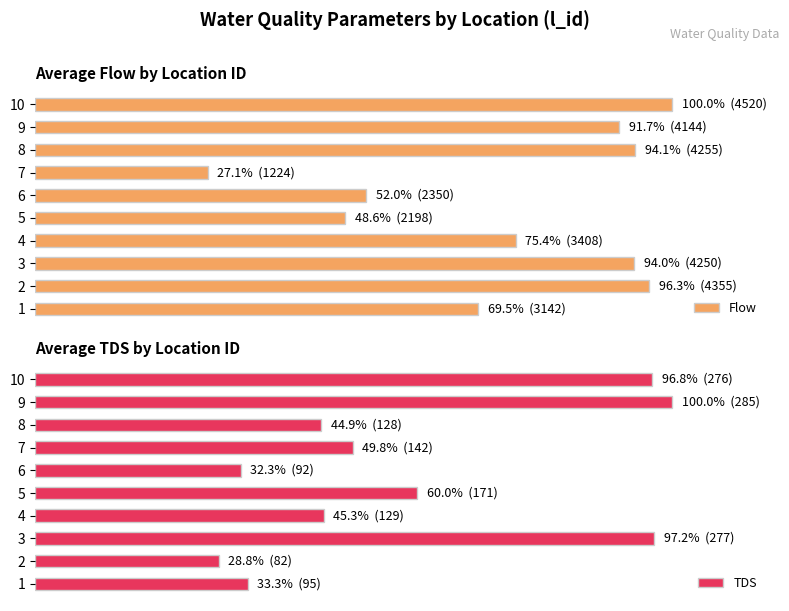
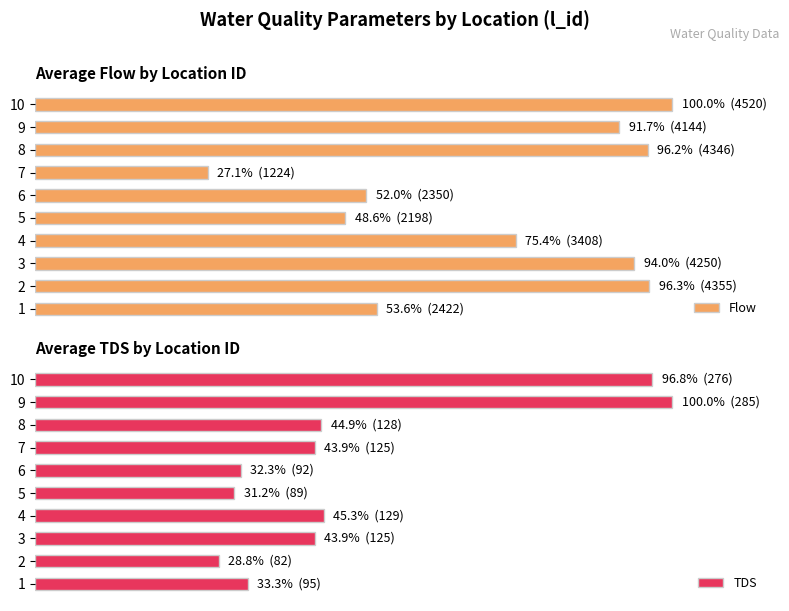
Average Flow by Location ID, 8: 94.1% (4255) -> 96.2% (4346)
Average Flow by Location ID, 1: 69.5% (3142) -> 53.6% (2422)
Average TDS by Location ID, 7: 49.8% (142) -> 43.9% (125)
Average TDS by Location ID, 5: 60.0% (171) -> 31.2% (89)
Average TDS by Location ID, 3: 97.2% (277) -> 43.9% (125)
